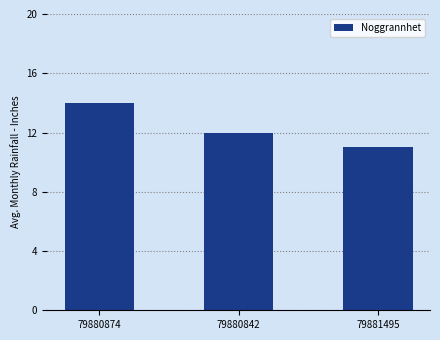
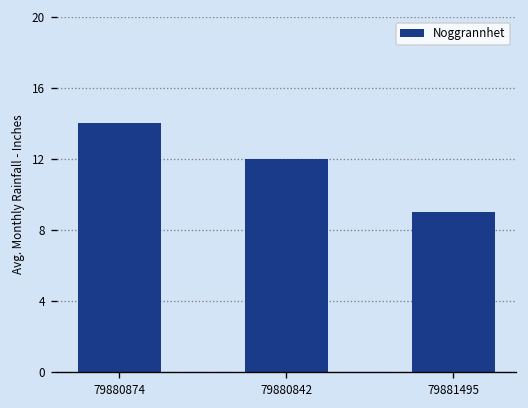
79881495: 11 -> 9
